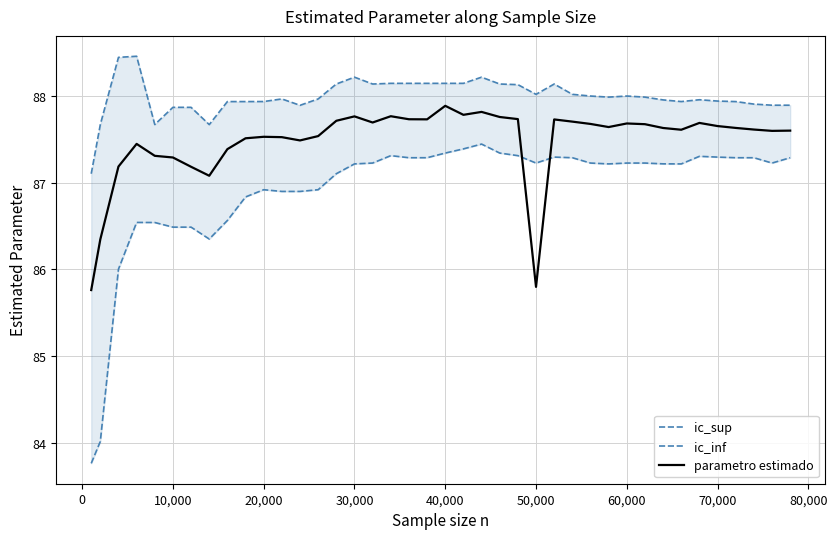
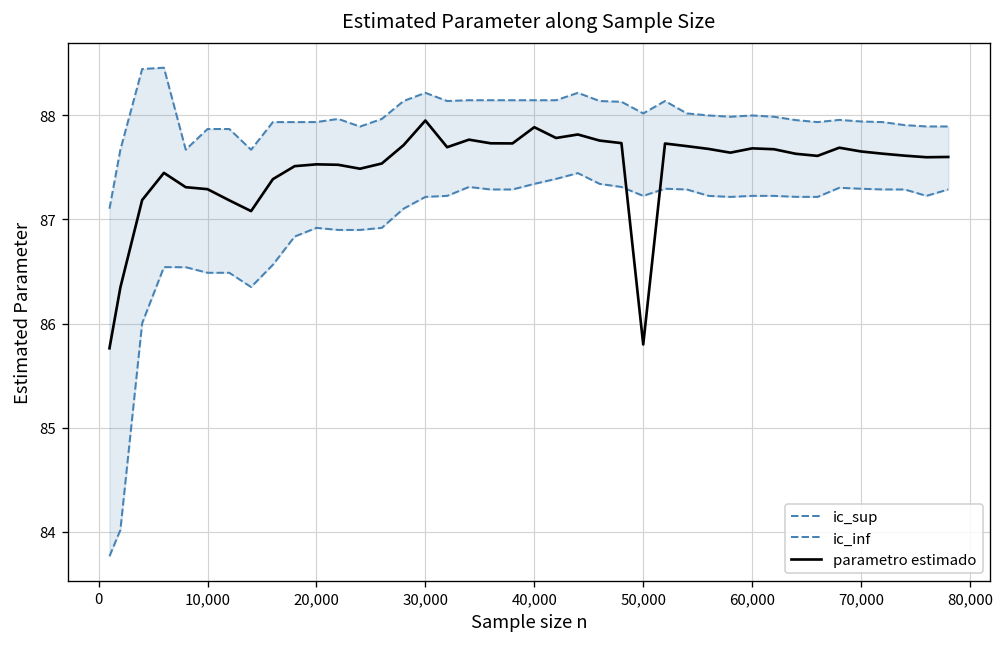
parametro estimado, 30,000: 87.8 -> 87.9
